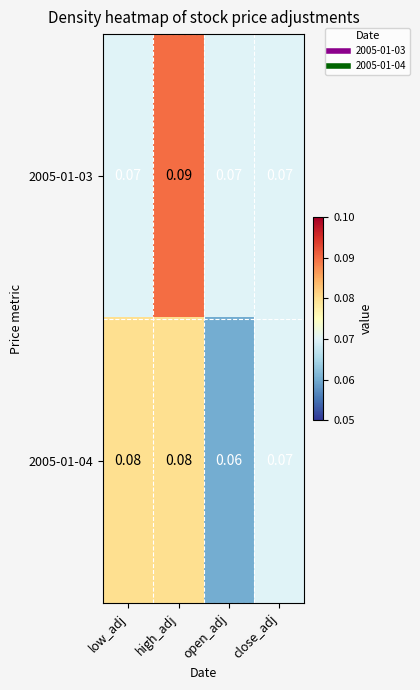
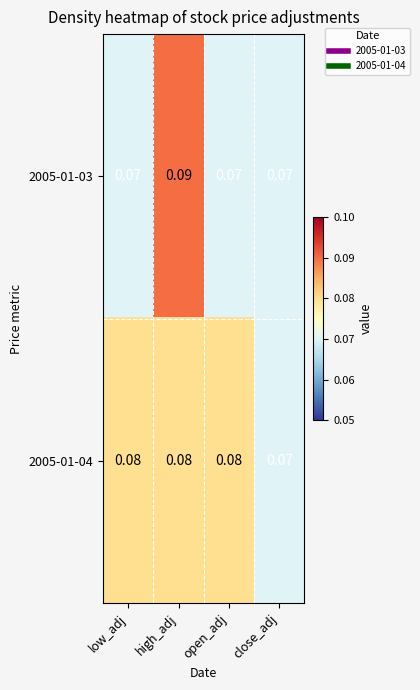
2005-01-04, open_adj: 0.06 -> 0.08
